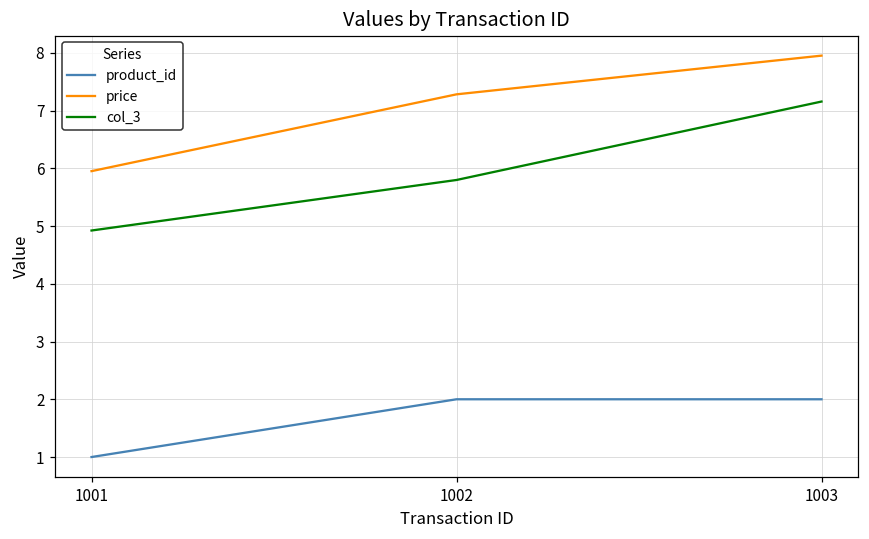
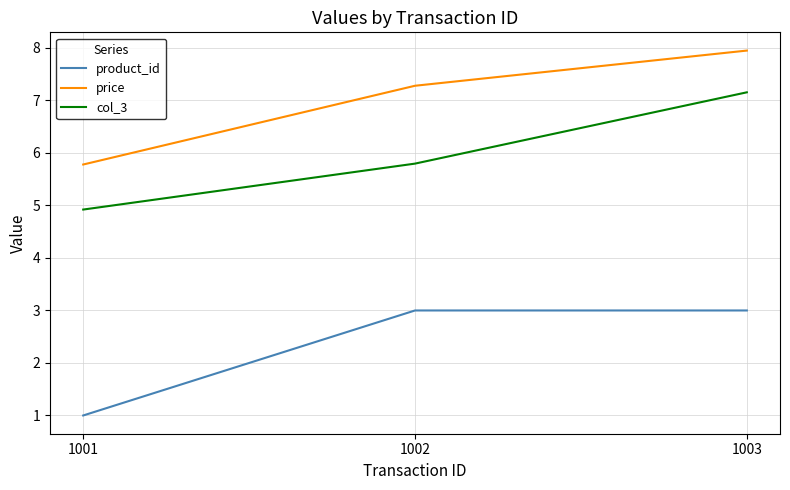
price, 1001: 6.0 -> 5.8
product_id, 1002: 2 -> 3
product_id, 1003: 2 -> 3
